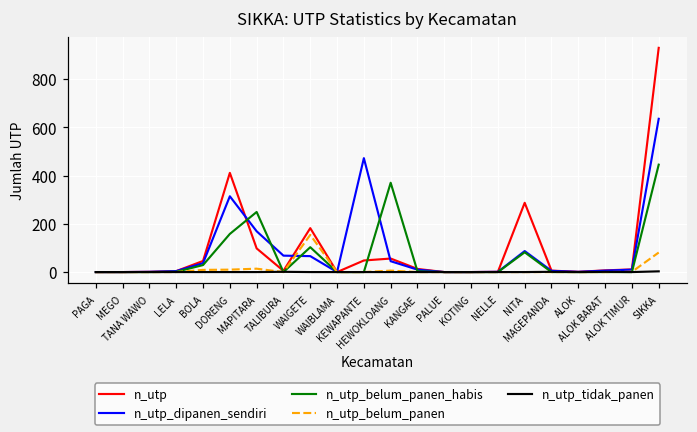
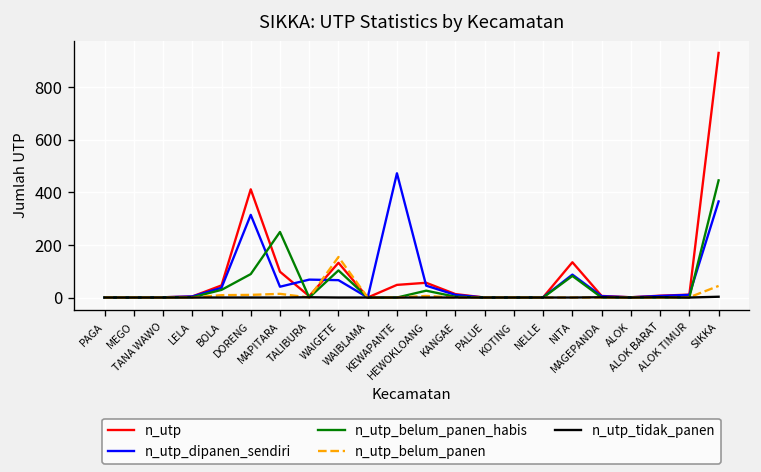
n_utp_belum_panen_habis, DORENG: 160 -> 90
n_utp_dipanen_sendiri, MAPITARA: 170 -> 40
n_utp, WAIGETE: 180 -> 130
n_utp_belum_panen_habis, HEWOKLOANG: 370 -> 30
n_utp, NITA: 290 -> 130
n_utp_dipanen_sendiri, SIKKA: 640 -> 370
n_utp_belum_panen, SIKKA: 80 -> 40
